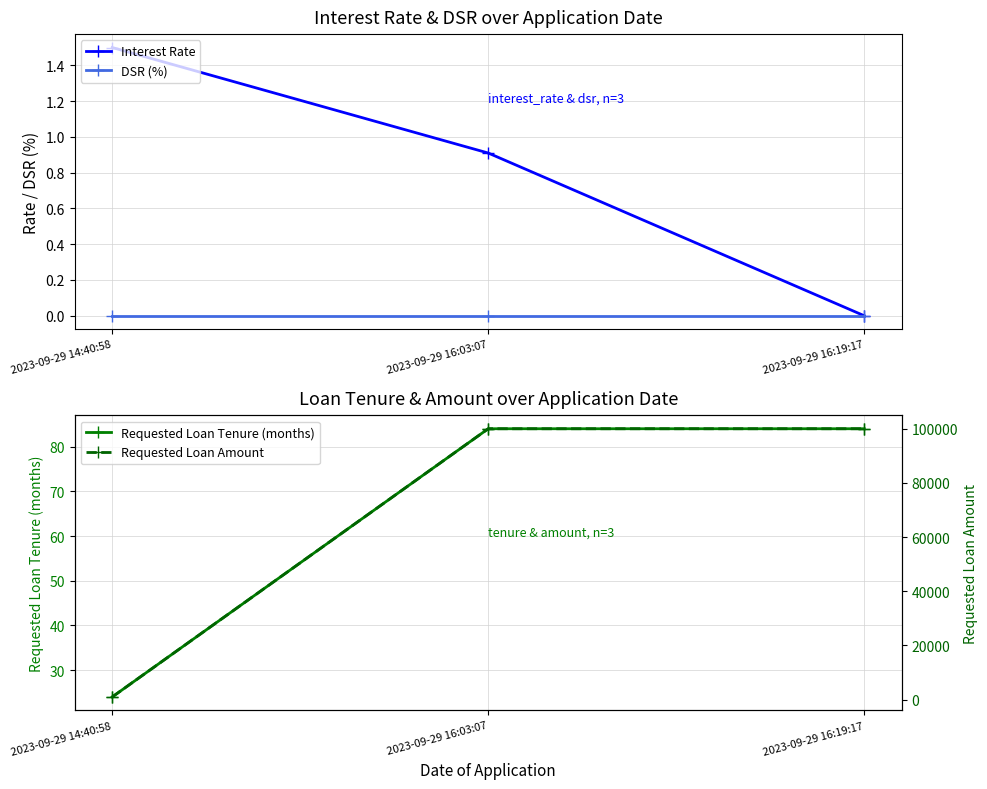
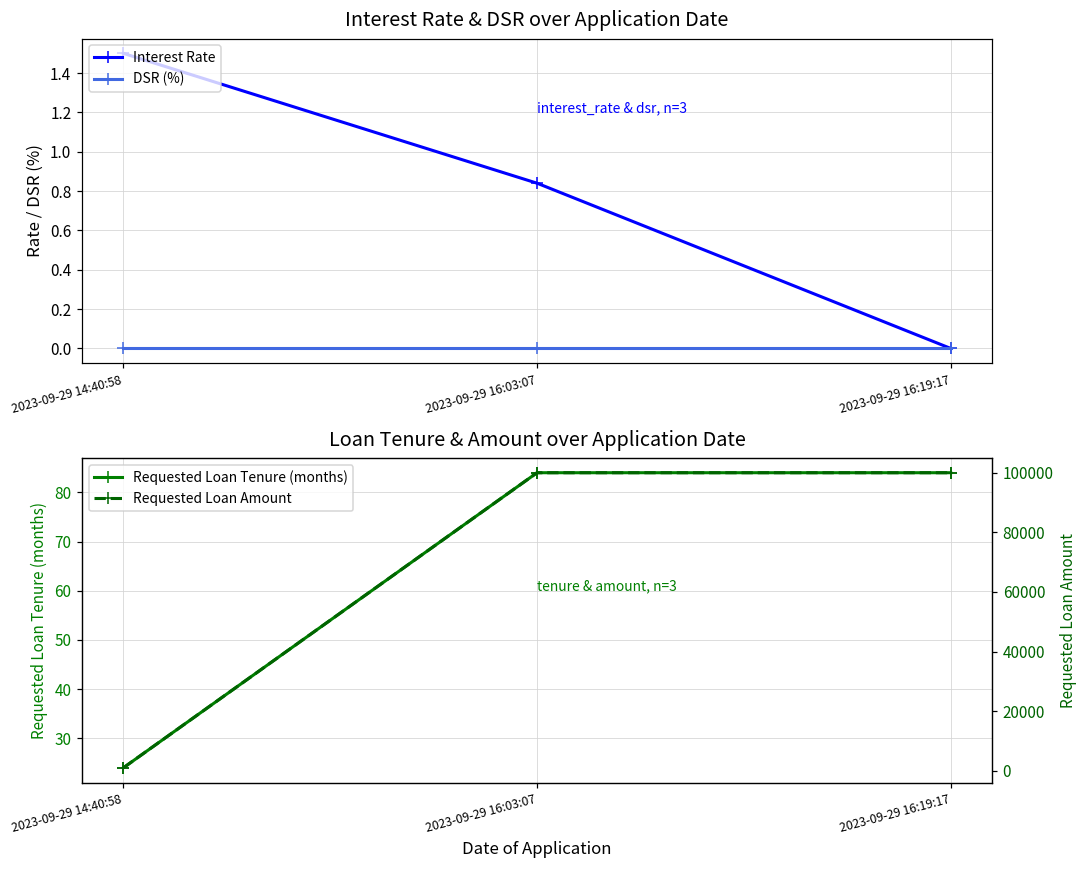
Interest Rate & DSR over Application Date, Interest Rate, 2023-09-29 16:03:07: 0.91 -> 0.84
